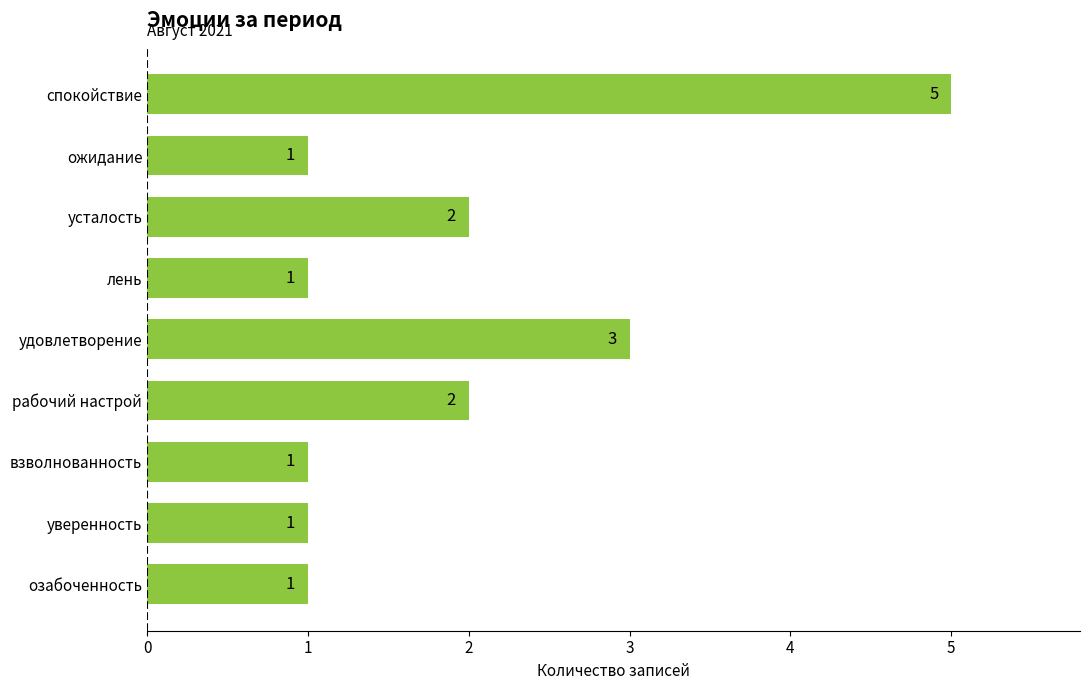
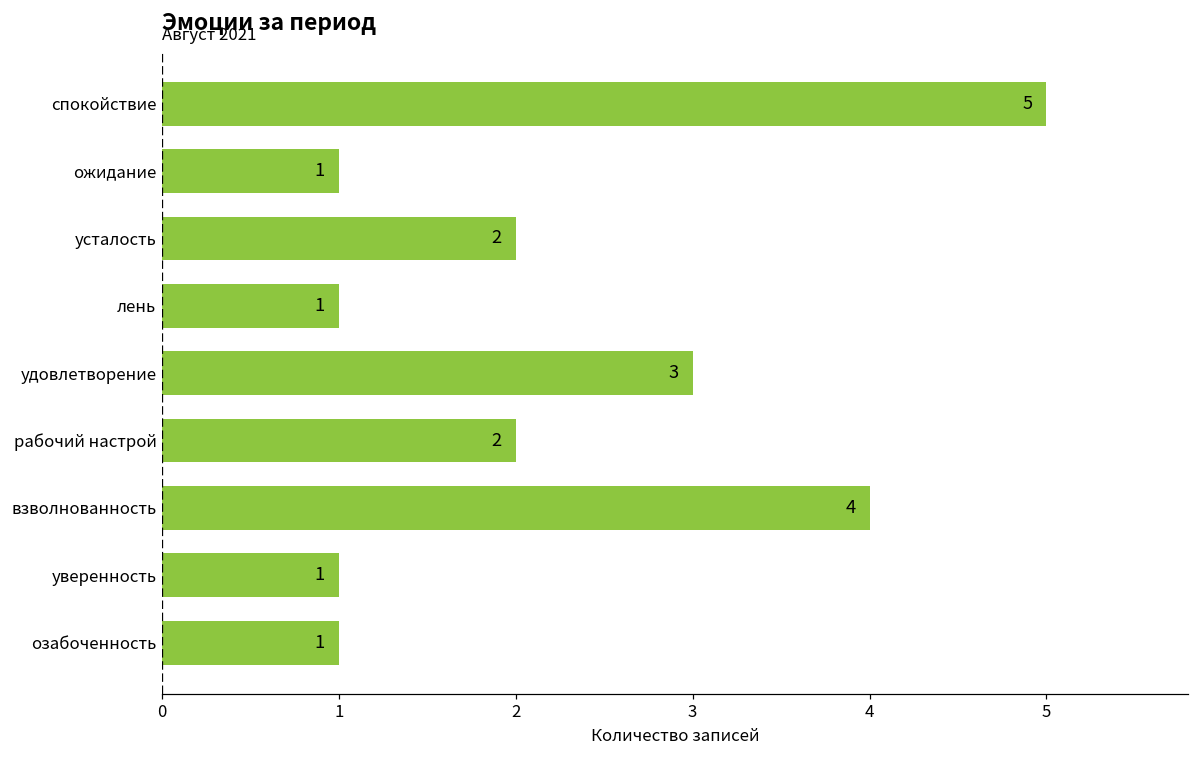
взволнованность: 1 -> 4
